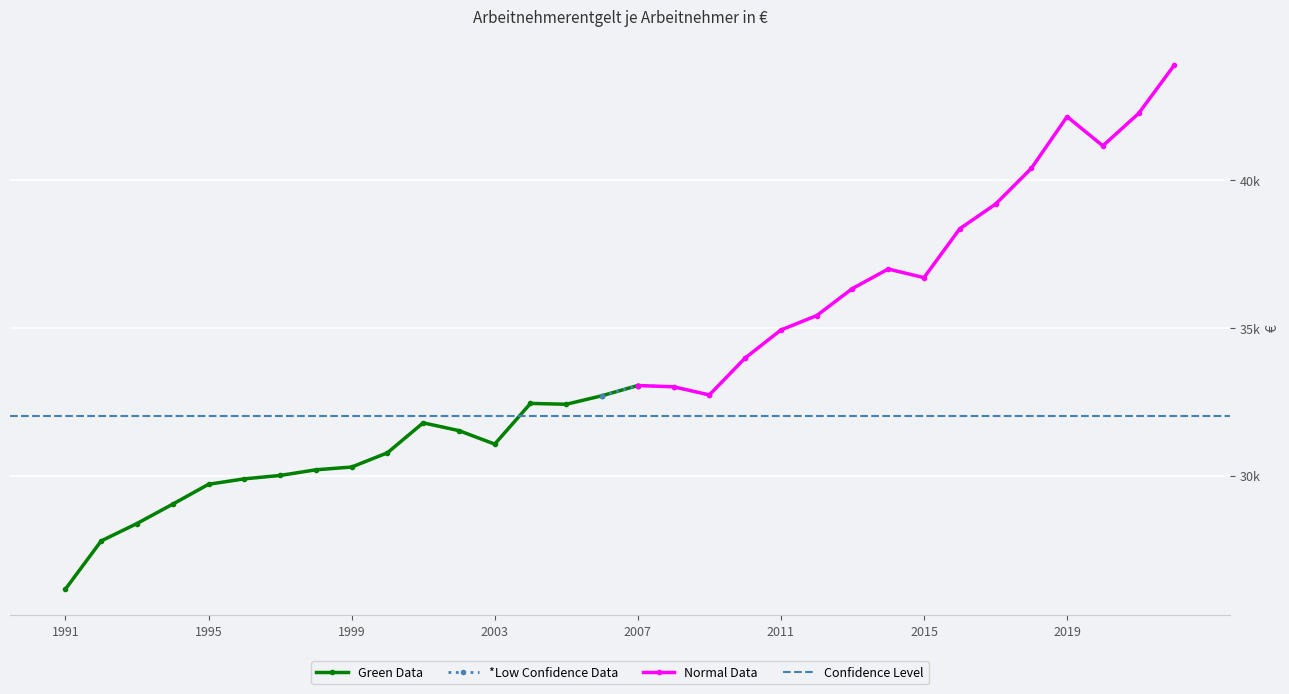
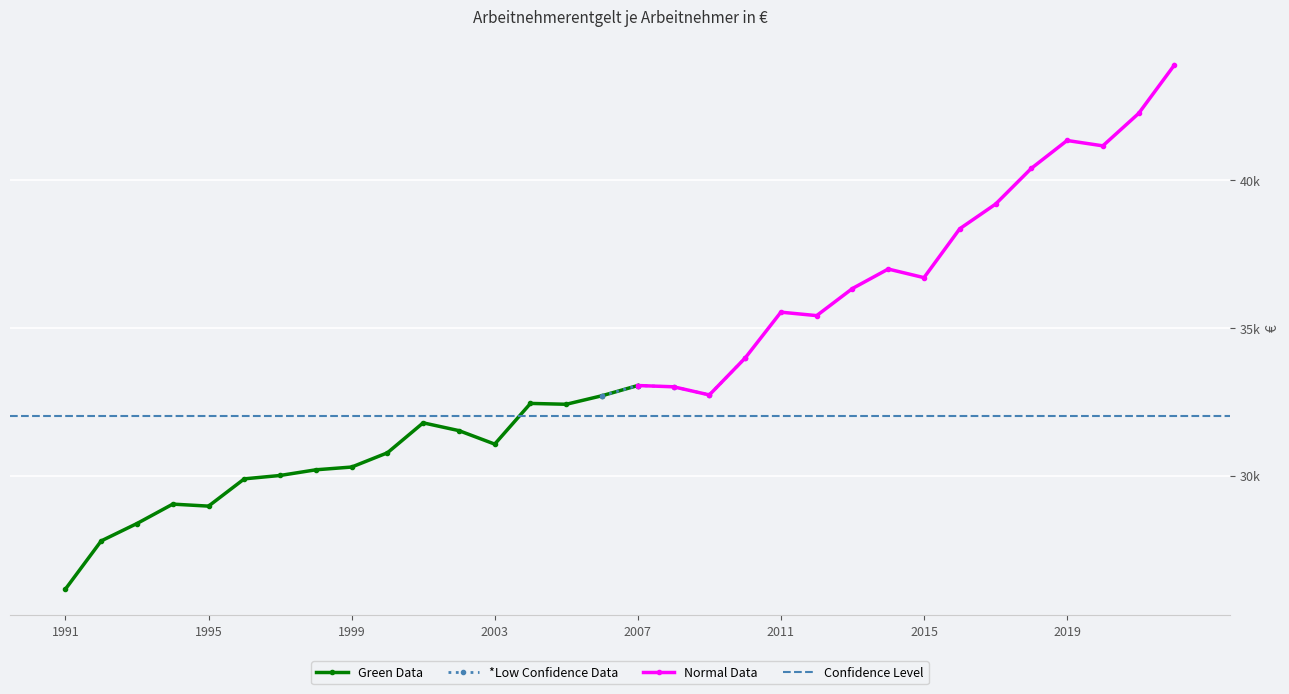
Green Data, 1995: 29700 -> 29000
Normal Data, 2011: 34900 -> 35500
Normal Data, 2019: 42100 -> 41300
